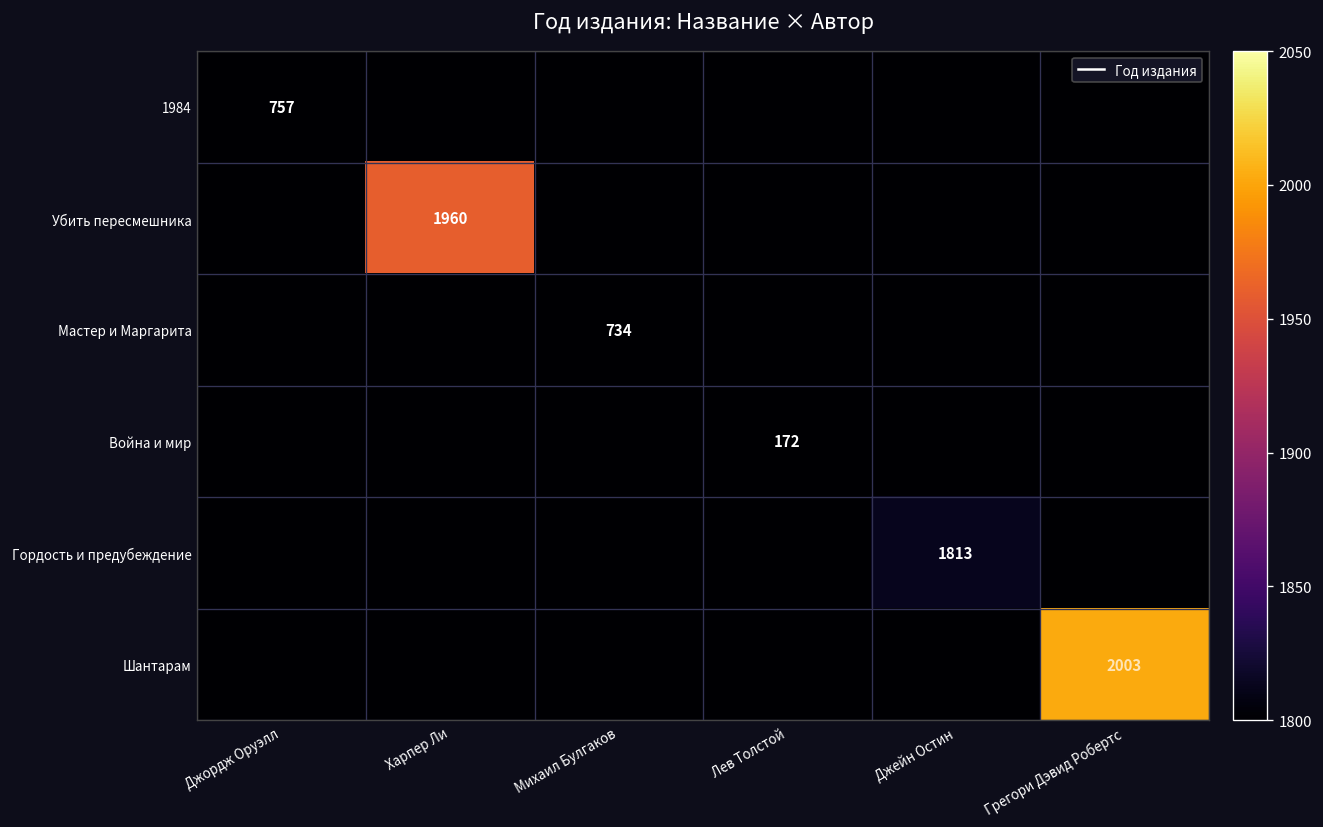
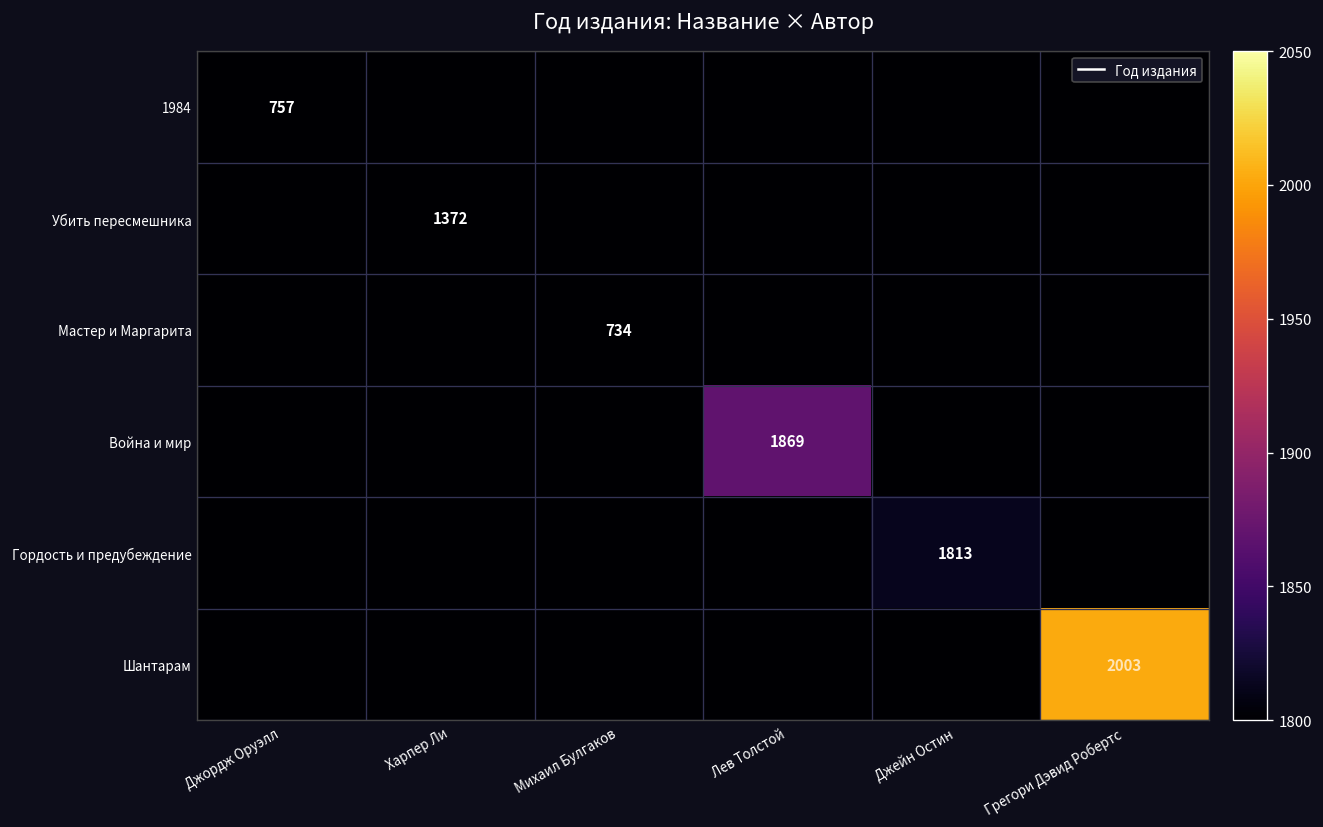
Убить пересмешника, Харпер Ли: 1960 -> 1372
Война и мир, Лев Толстой: 172 -> 1869
